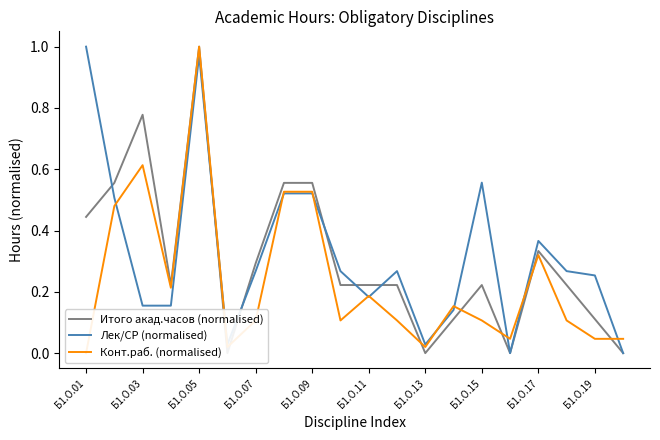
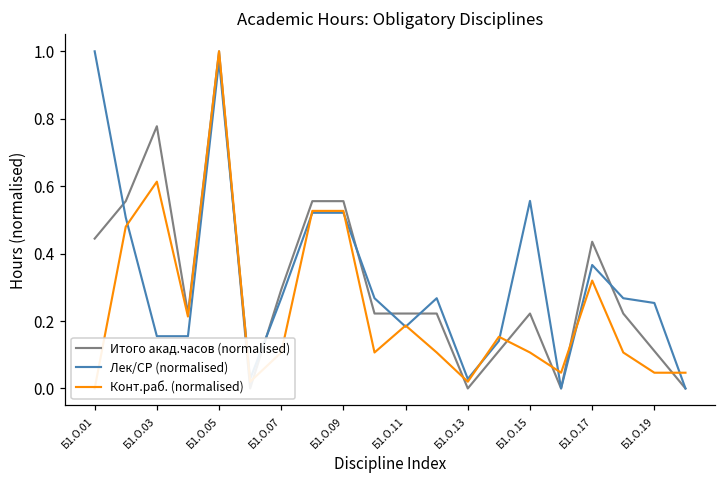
Итого акад.часов (normalised), Б1.О.17: 0.33 -> 0.44
